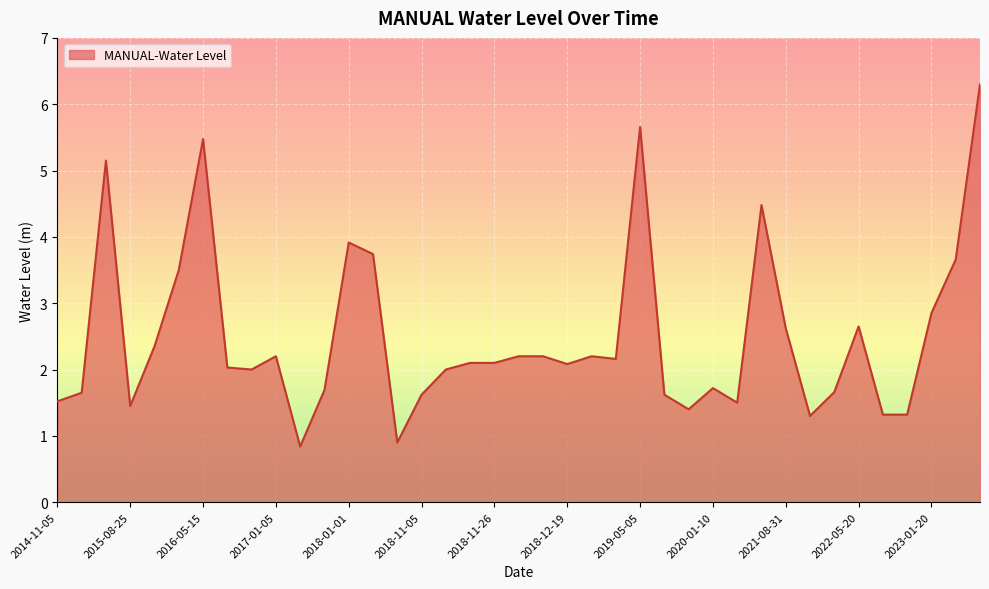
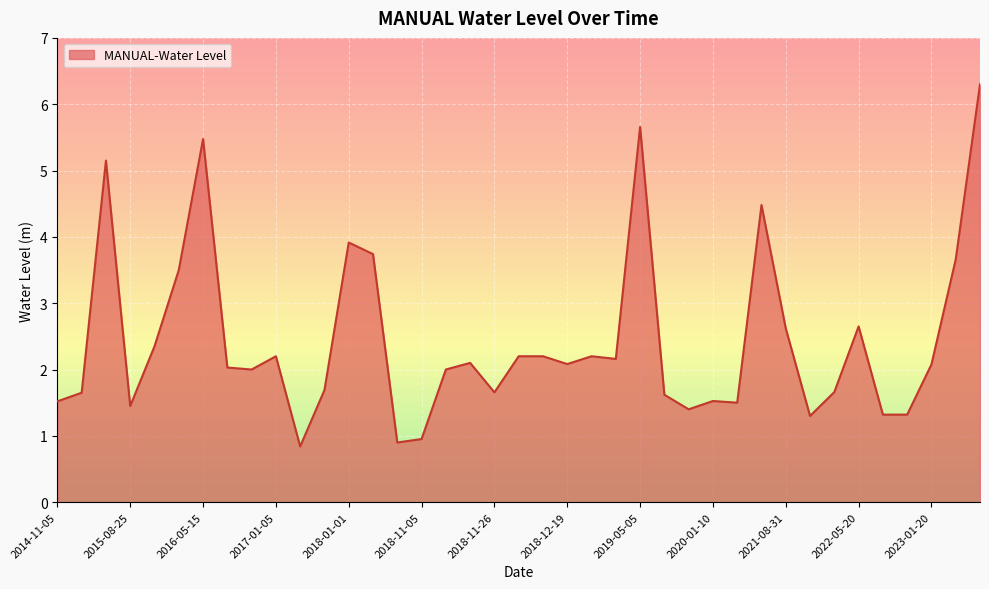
2018-11-05: 1.6 -> 1.0
2018-11-26: 2.1 -> 1.7
2020-01-10: 1.7 -> 1.5
2023-01-20: 2.8 -> 2.1
